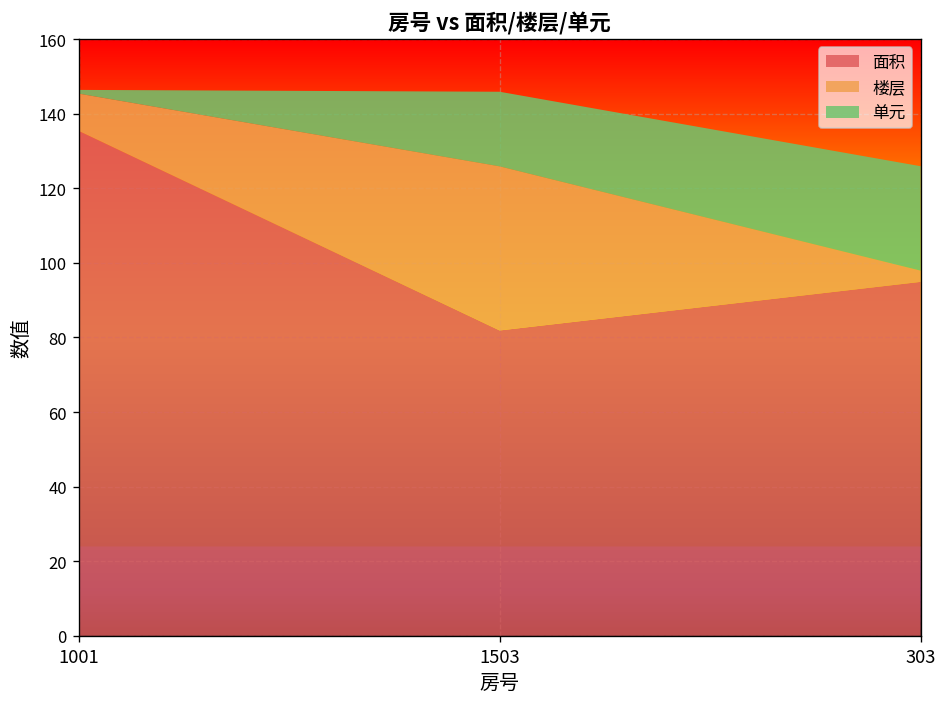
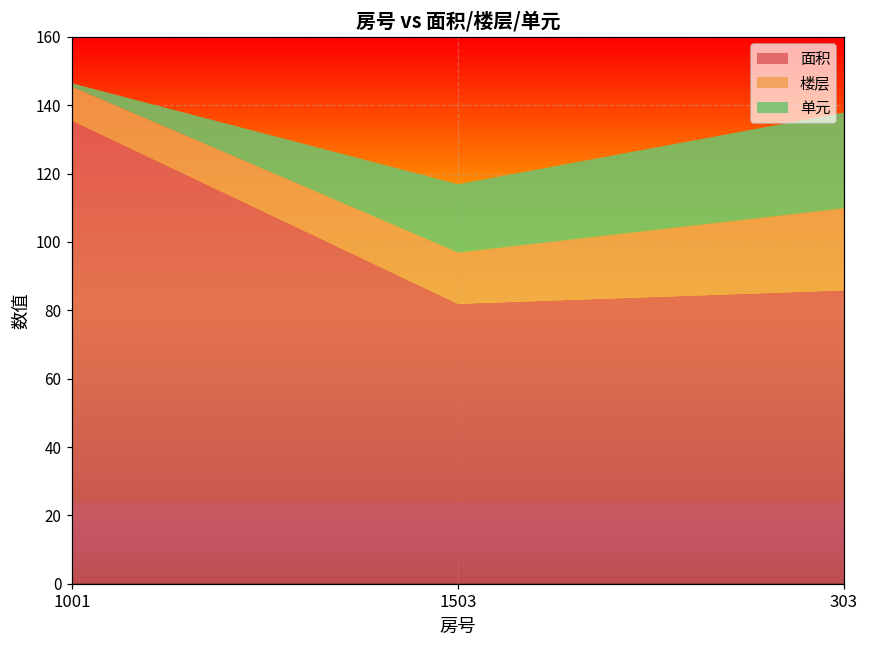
楼层, 1503: 44 -> 15
面积, 303: 95 -> 86
楼层, 303: 3 -> 24
